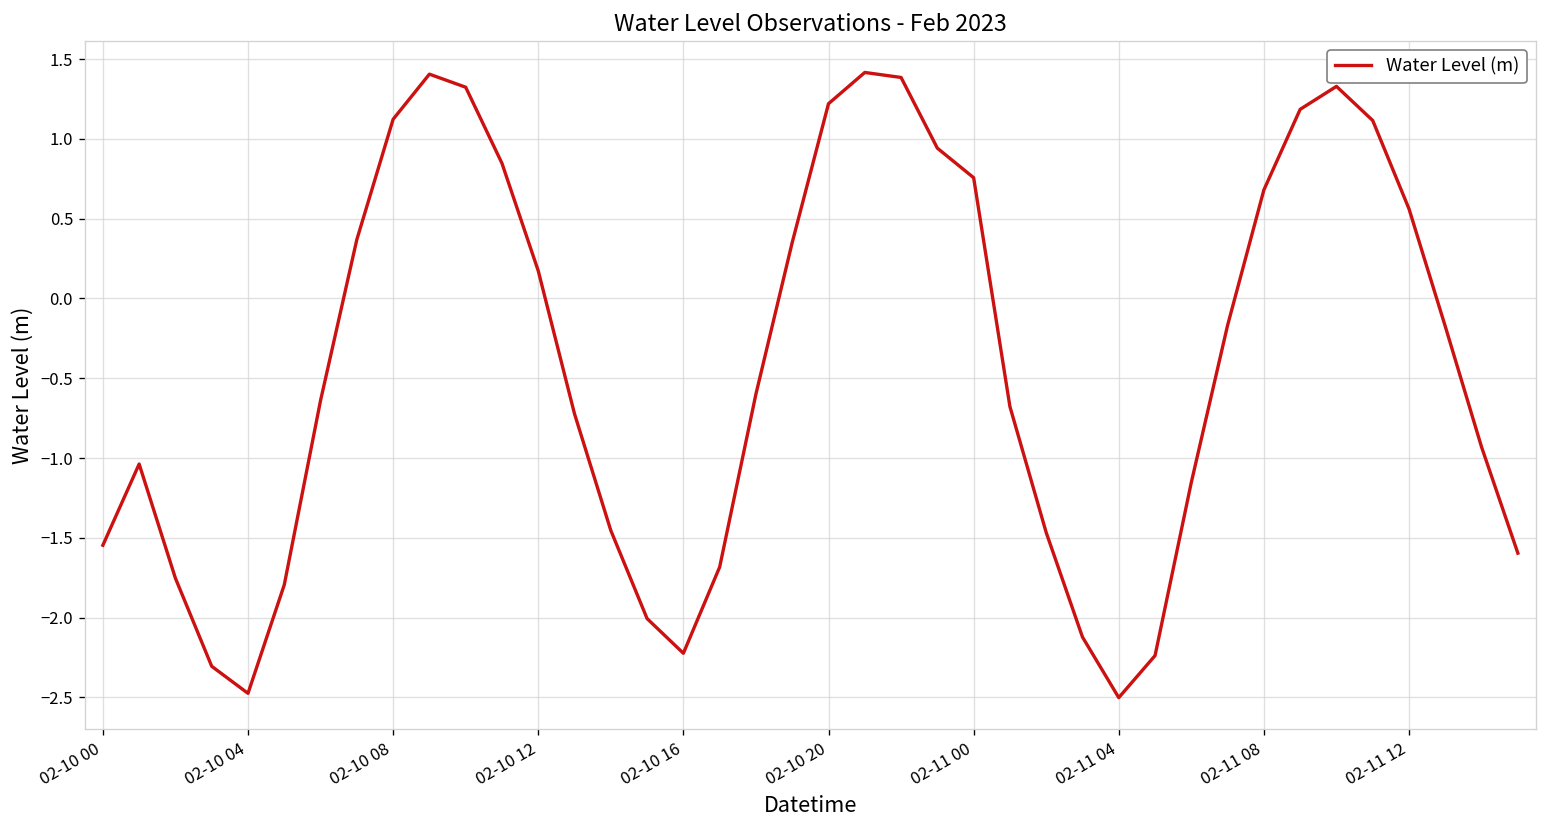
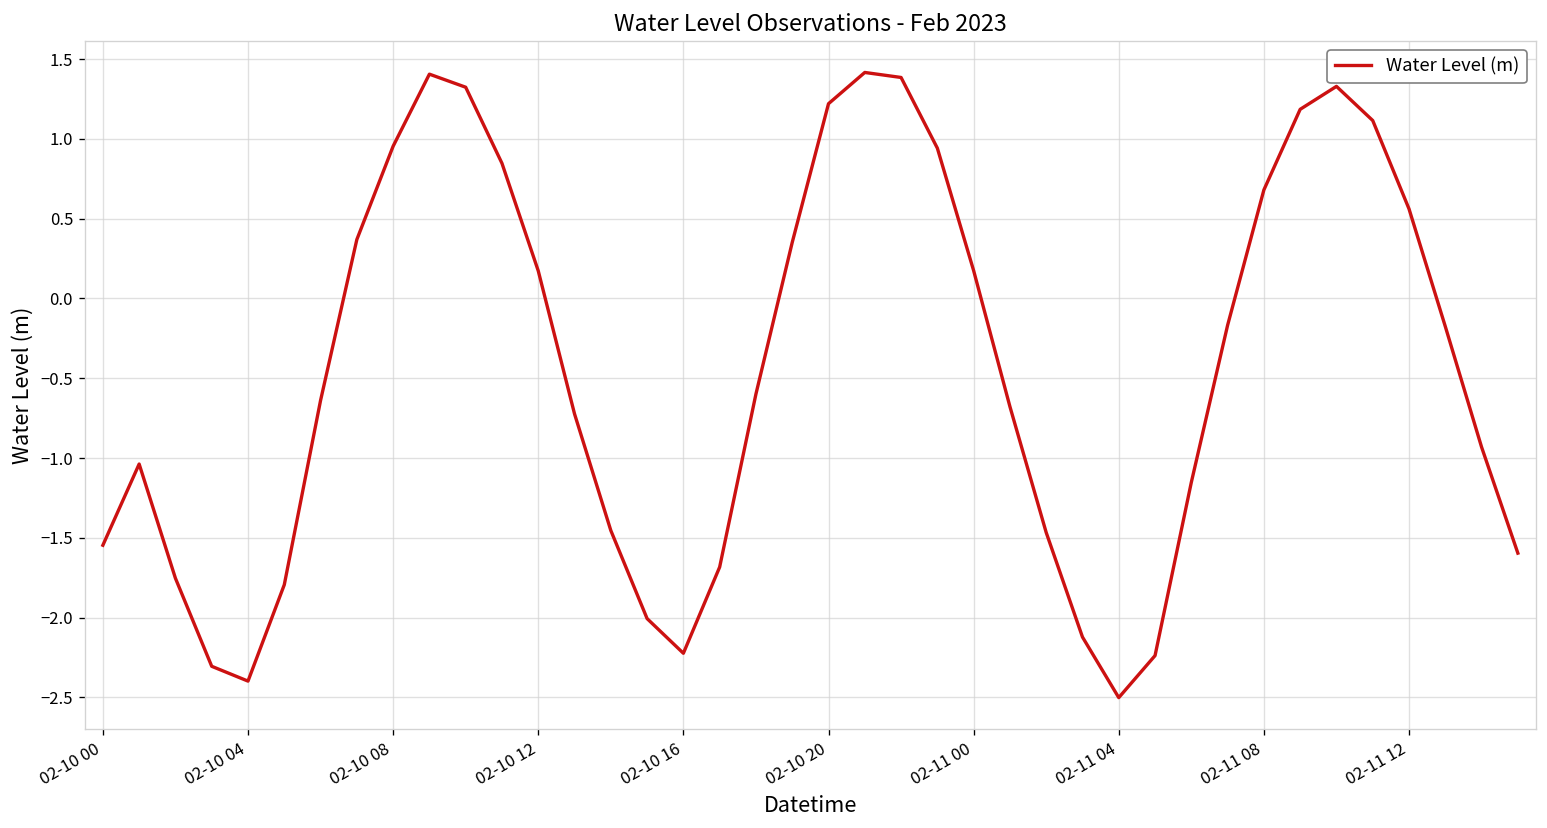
02-10 04: -2.47 -> -2.40
02-10 08: 1.12 -> 0.95
02-11 00: 0.76 -> 0.17
